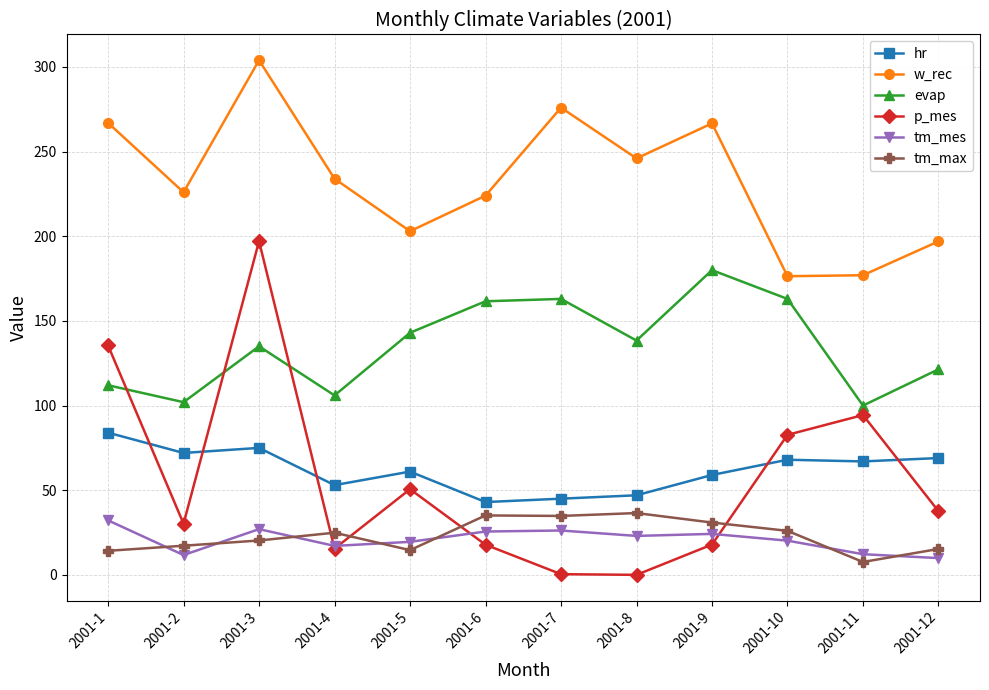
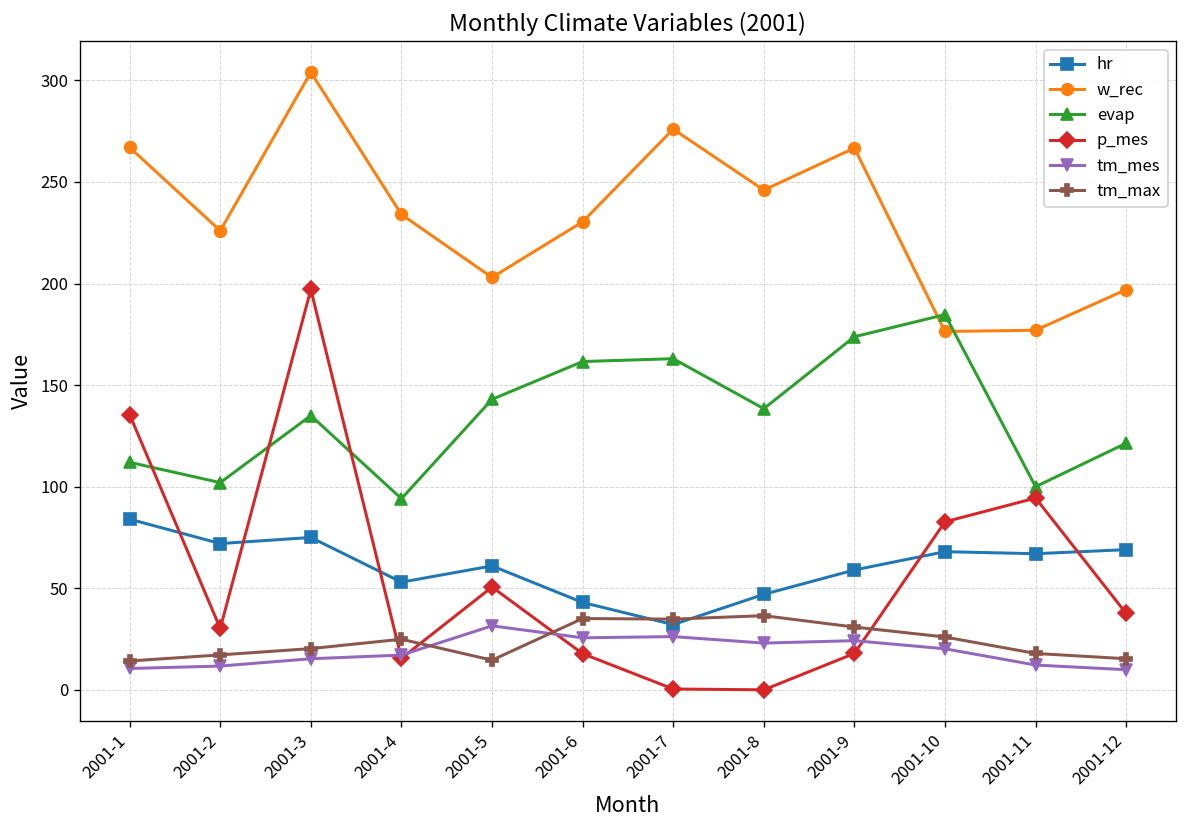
tm_mes, 2001-1: 32 -> 11
tm_mes, 2001-3: 27 -> 15
evap, 2001-4: 106 -> 94
tm_mes, 2001-5: 20 -> 32
w_rec, 2001-6: 224 -> 230
hr, 2001-7: 45 -> 32
evap, 2001-9: 180 -> 174
evap, 2001-10: 163 -> 185
tm_max, 2001-11: 8 -> 18
